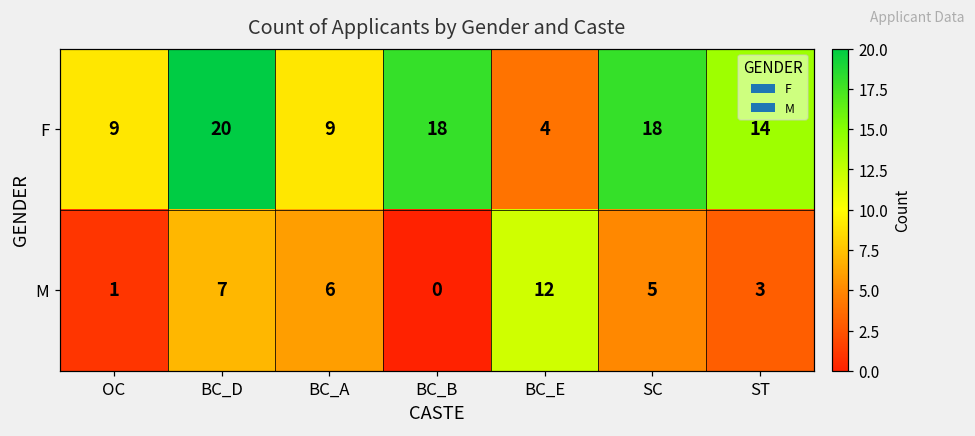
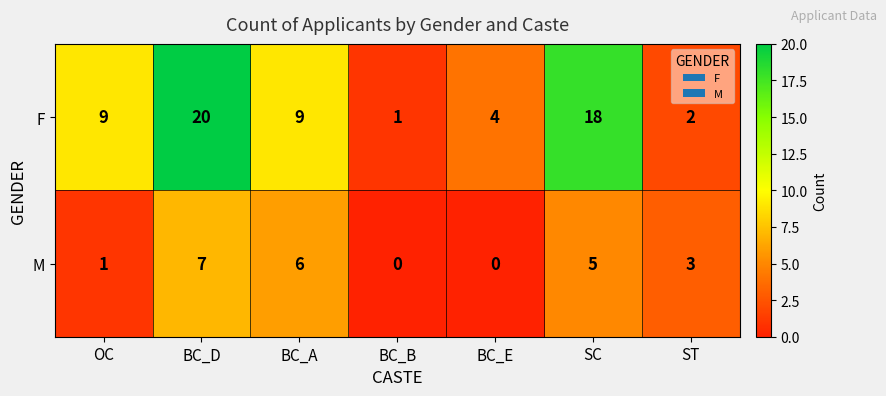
F, BC_B: 18 -> 1
F, ST: 14 -> 2
M, BC_E: 12 -> 0
